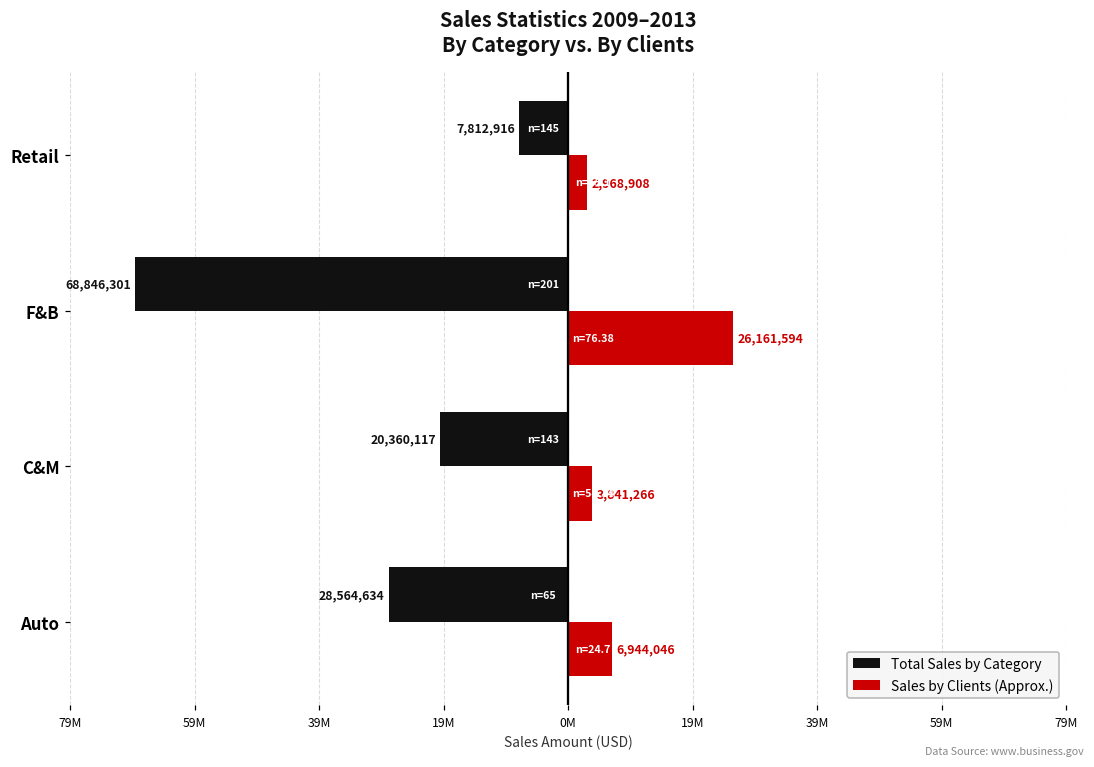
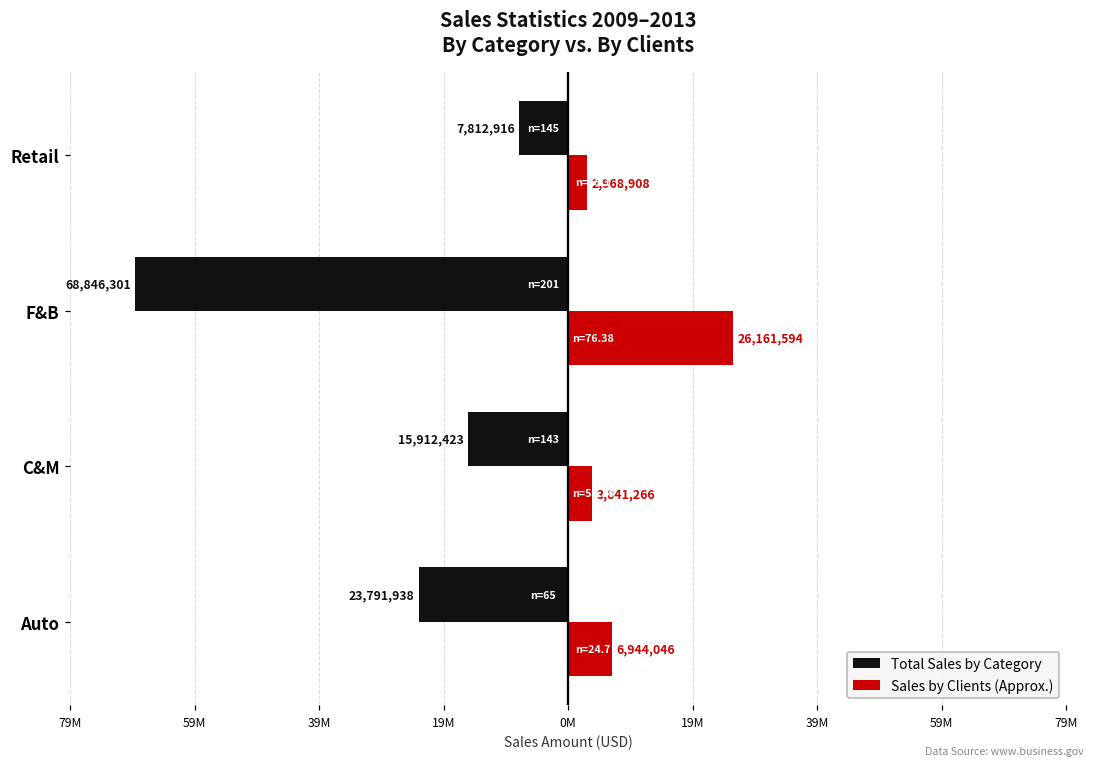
Total Sales by Category, C&M: 20,360,117 -> 15,912,423
Total Sales by Category, Auto: 28,564,634 -> 23,791,938
